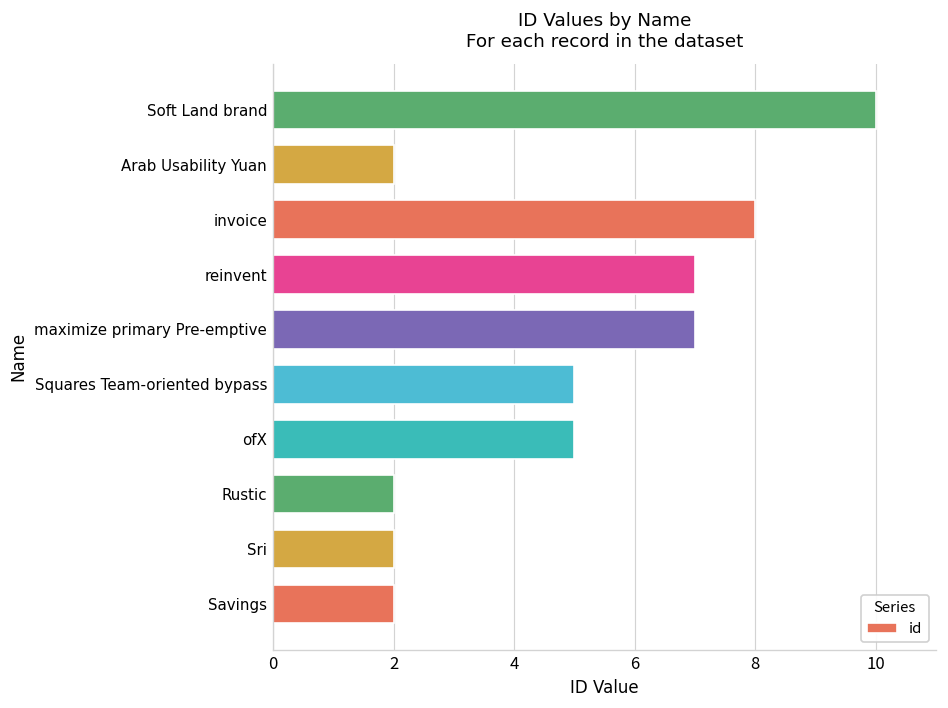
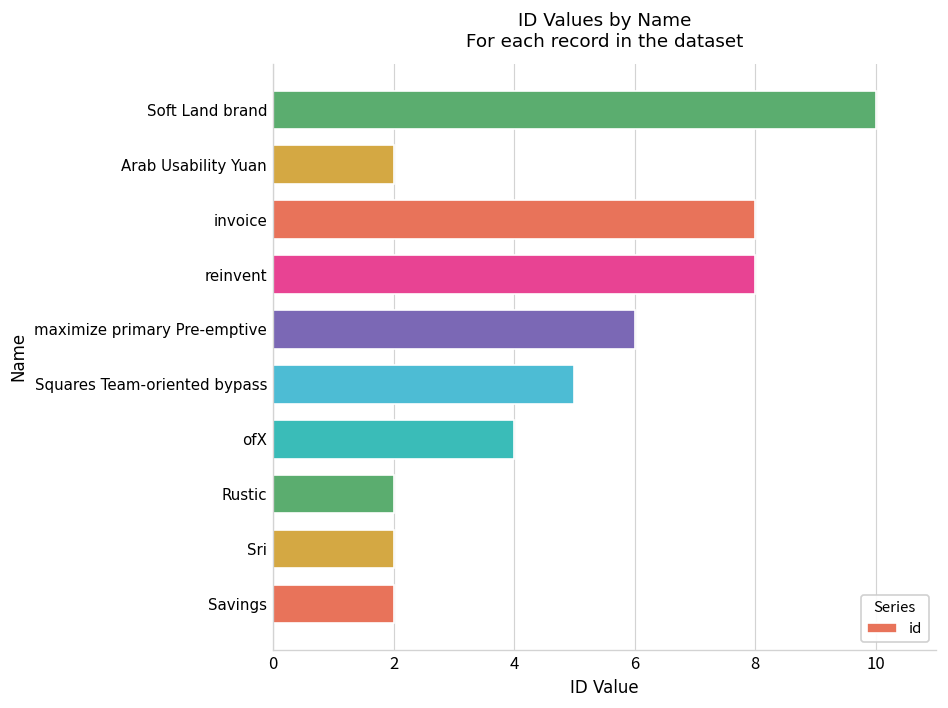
reinvent: 7 -> 8
maximize primary Pre-emptive: 7 -> 6
ofX: 5 -> 4
